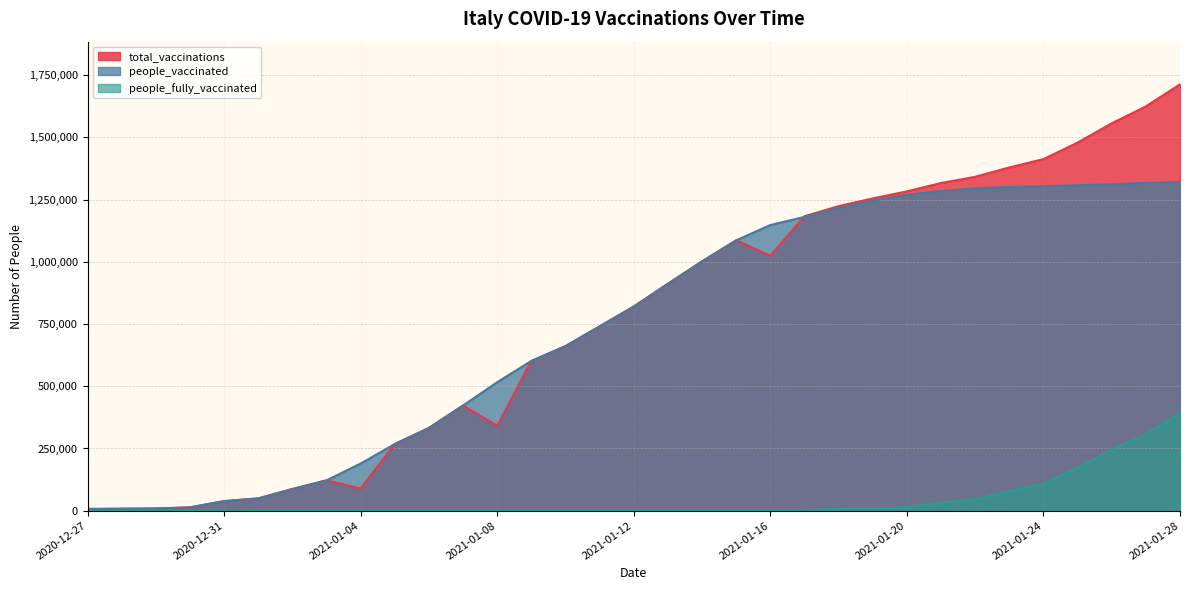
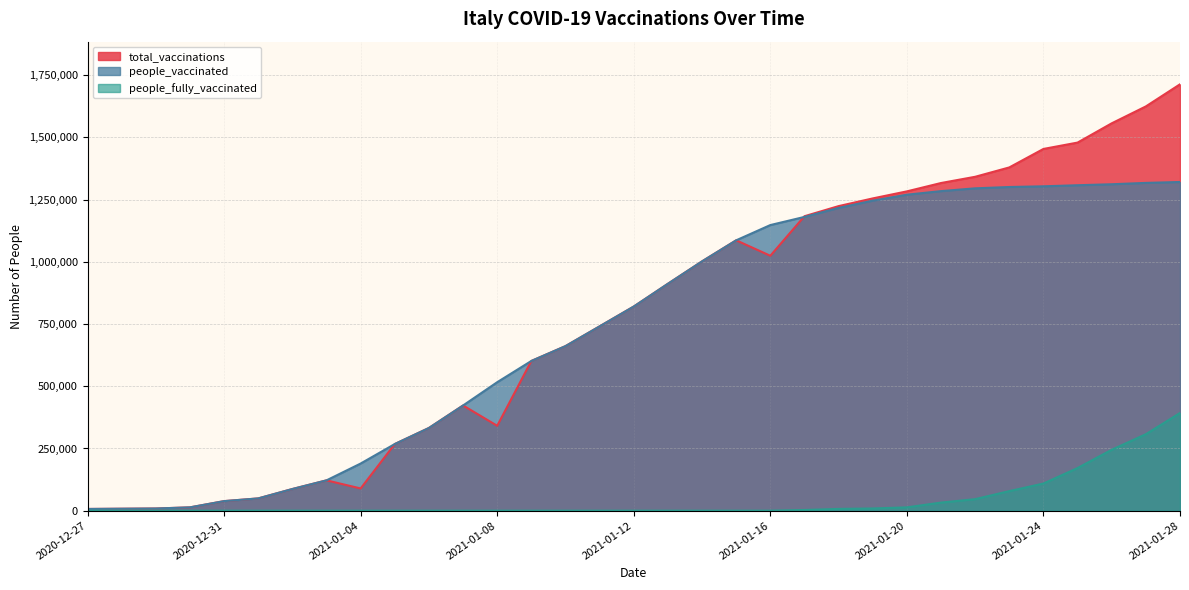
total_vaccinations, 2021-01-24: 1,410,000 -> 1,450,000
